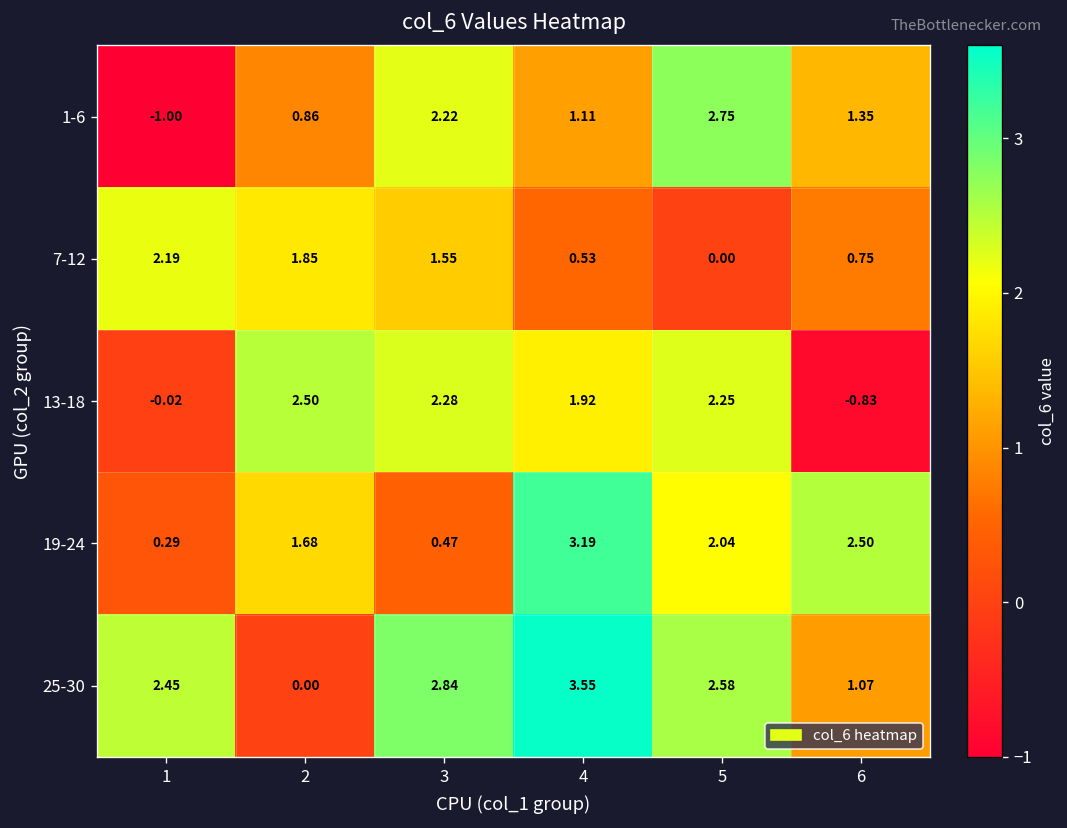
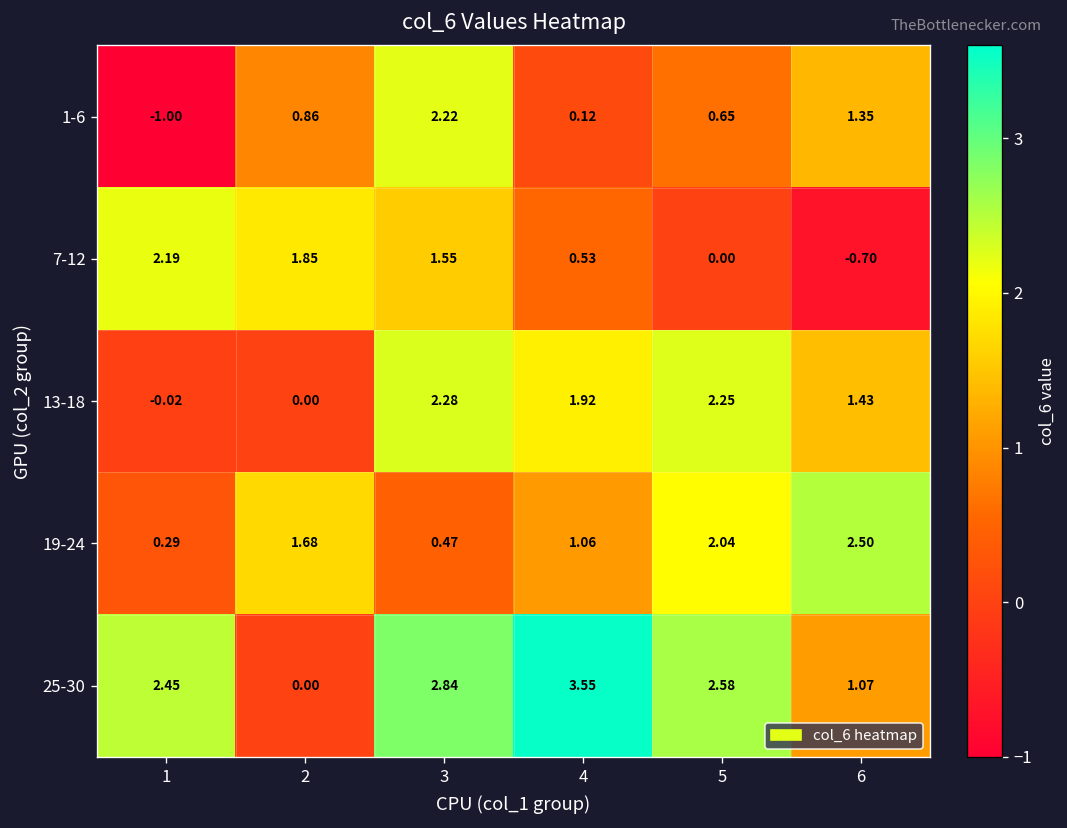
1-6, 4: 1.11 -> 0.12
1-6, 5: 2.75 -> 0.65
7-12, 6: 0.75 -> -0.70
13-18, 2: 2.50 -> 0.00
13-18, 6: -0.83 -> 1.43
19-24, 4: 3.19 -> 1.06
